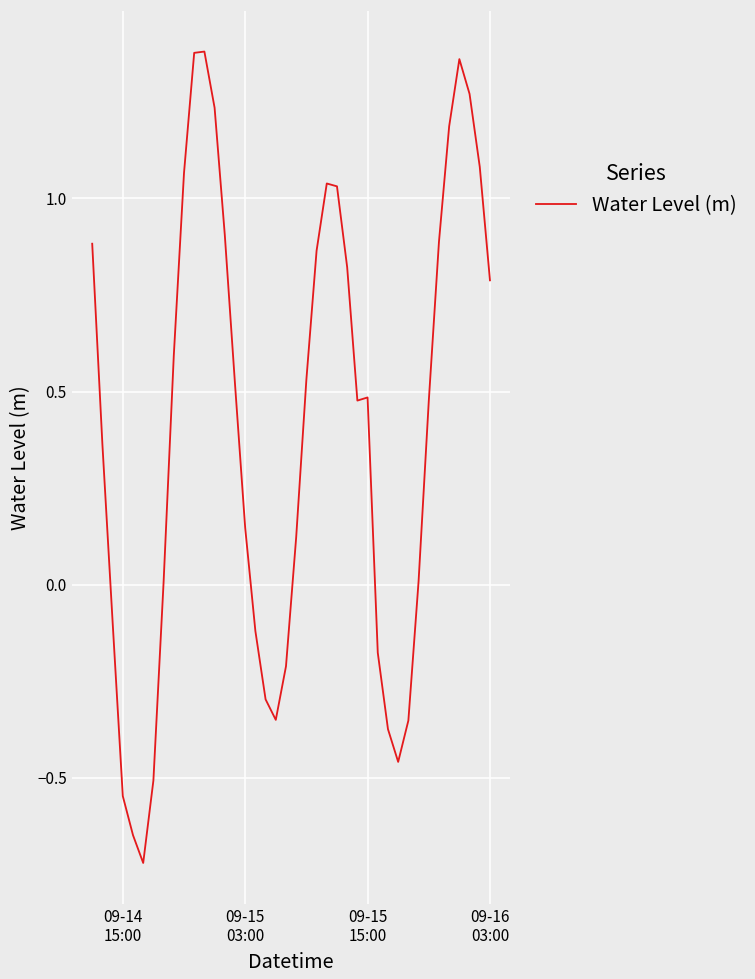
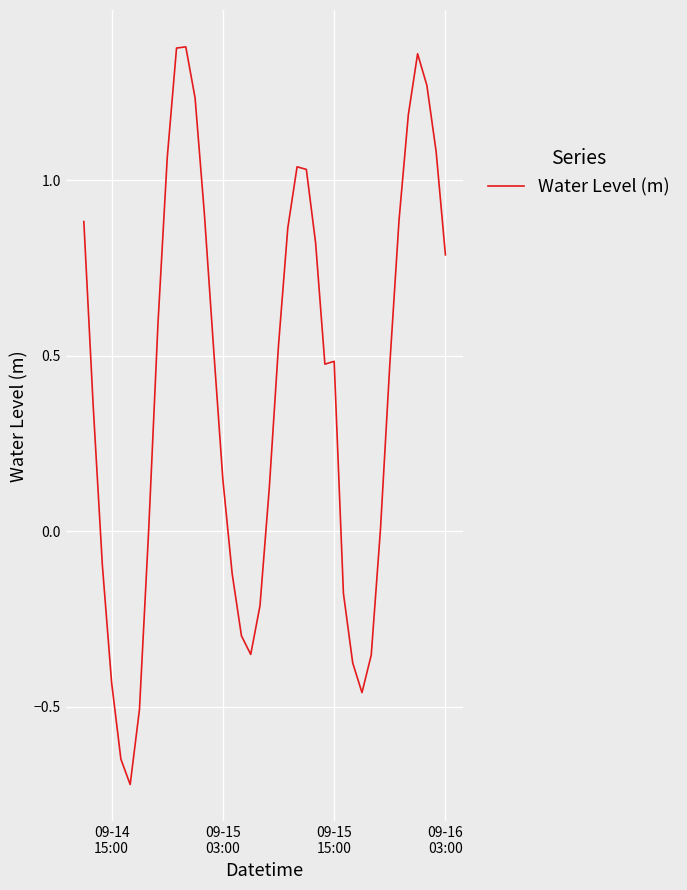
09-14 15:00: -0.55 -> -0.43
